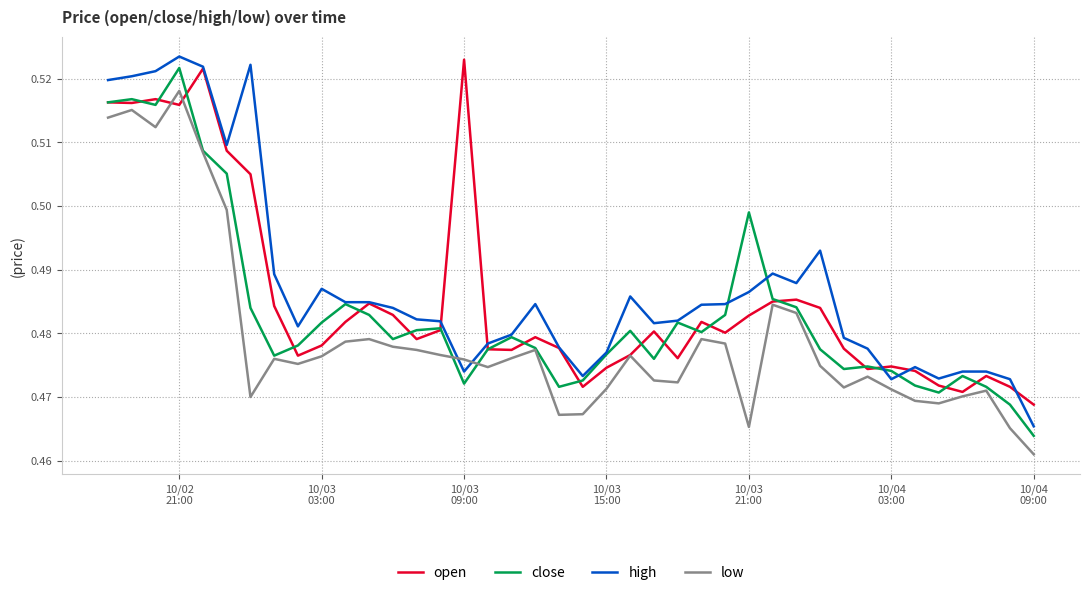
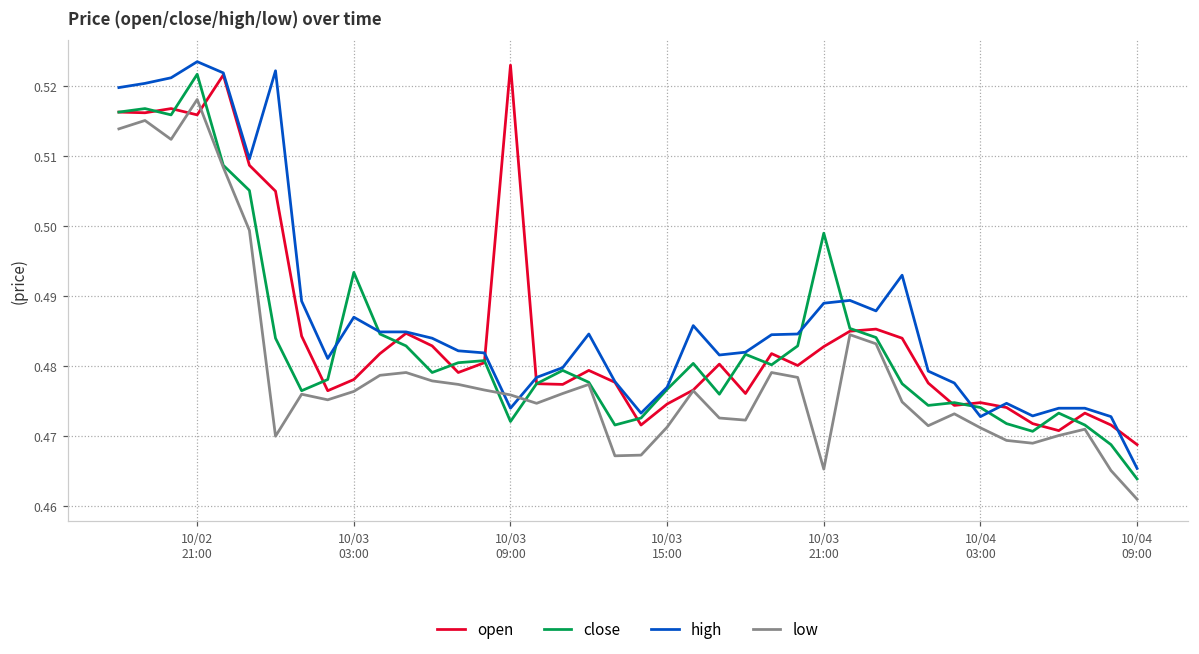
close, 10/03 03:00: 0.482 -> 0.493
high, 10/03 21:00: 0.487 -> 0.489
